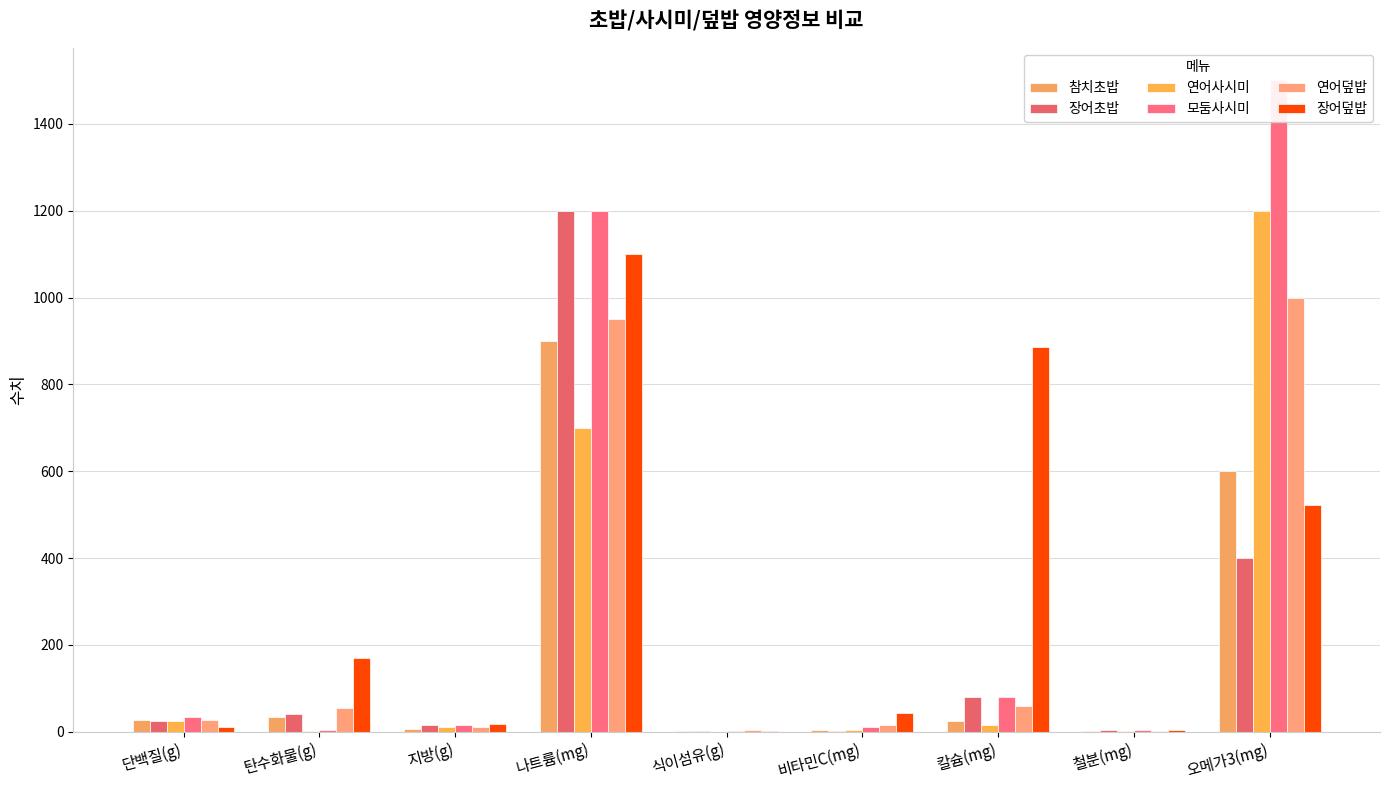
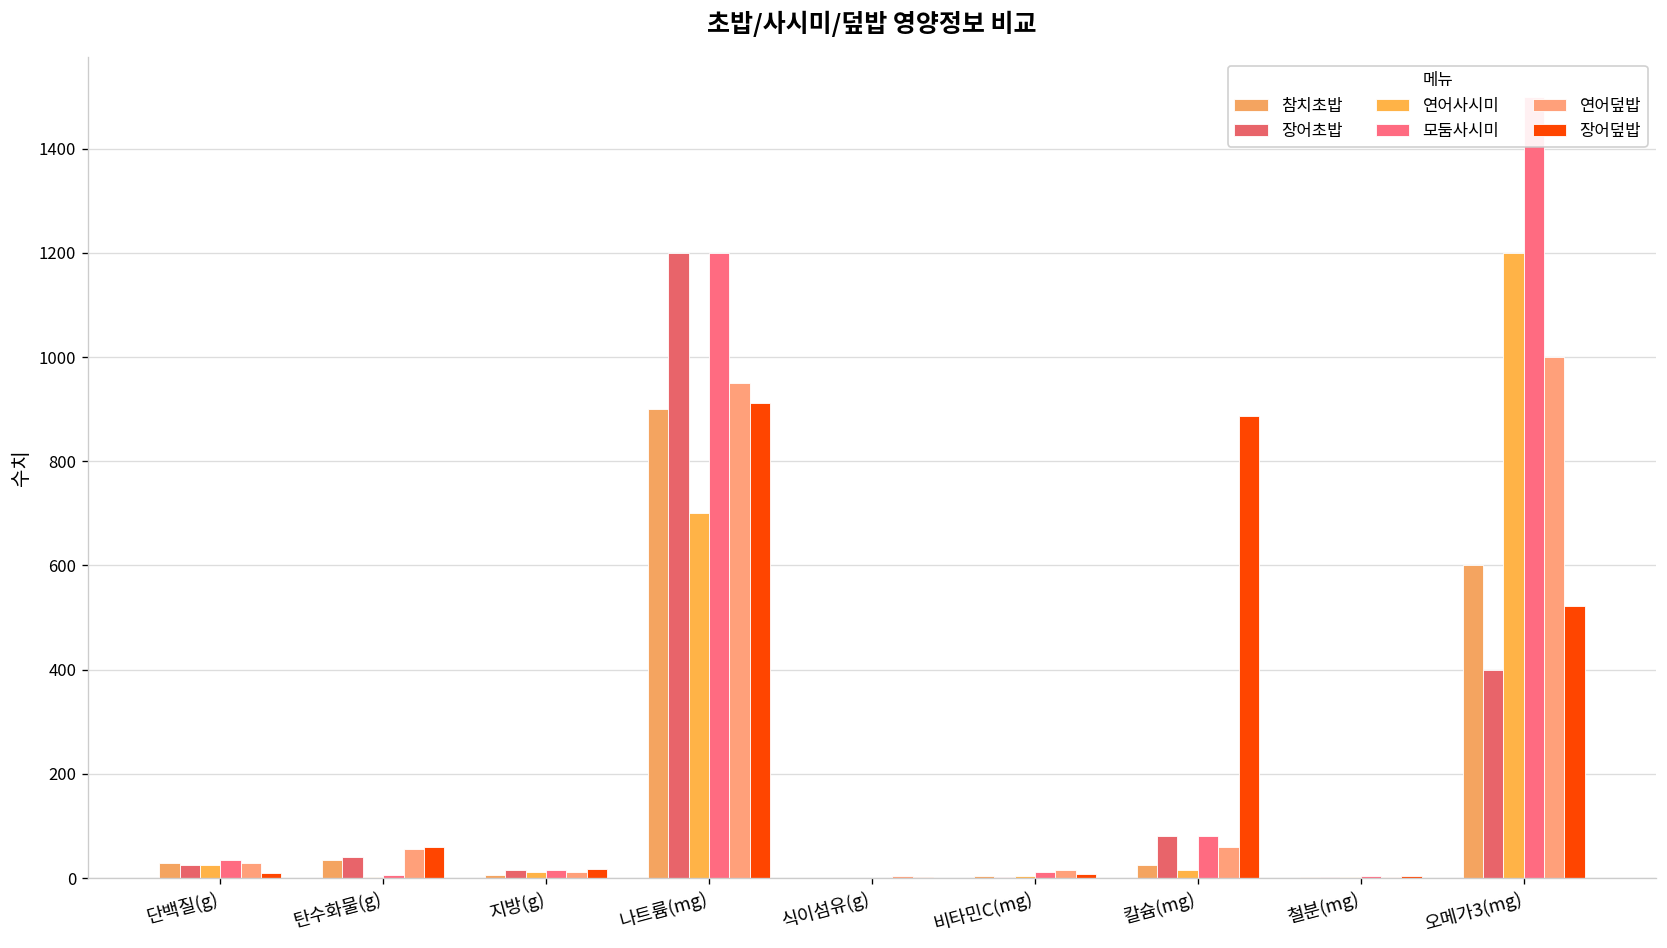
장어덮밥, 탄수화물(g): 170 -> 60
장어덮밥, 나트륨(mg): 1100 -> 910
장어덮밥, 비타민C(mg): 40 -> 10
